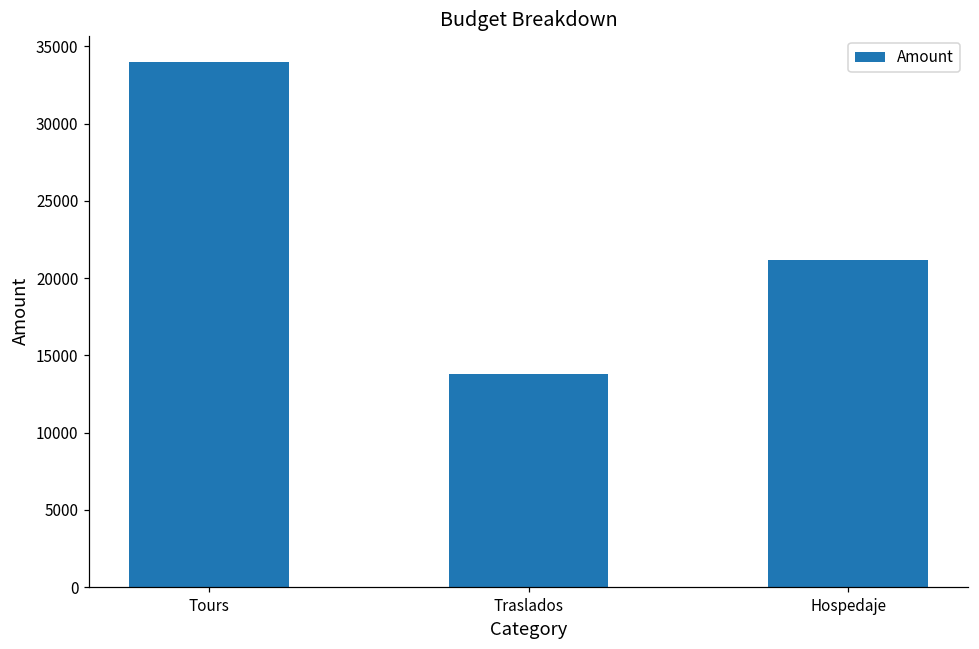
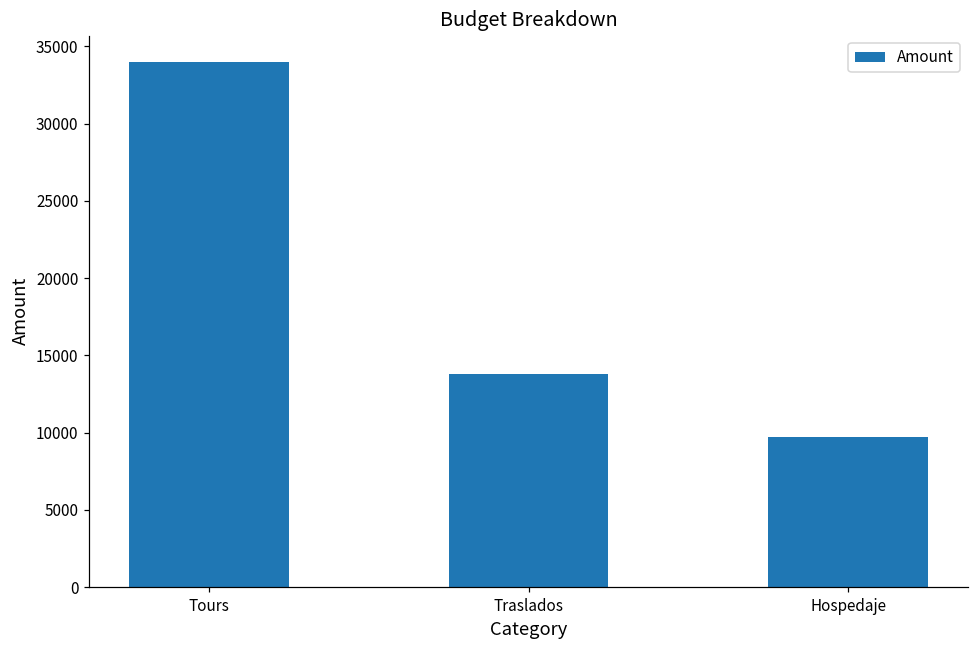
Hospedaje: 21200 -> 9700
